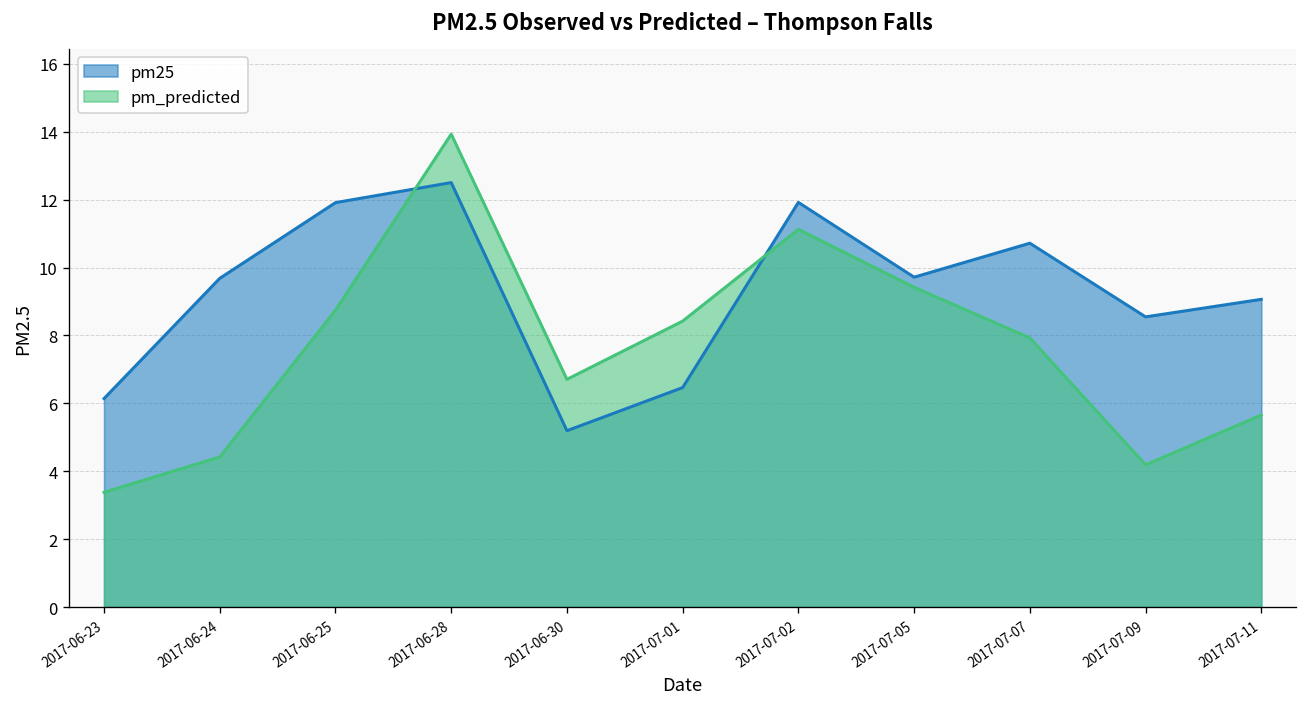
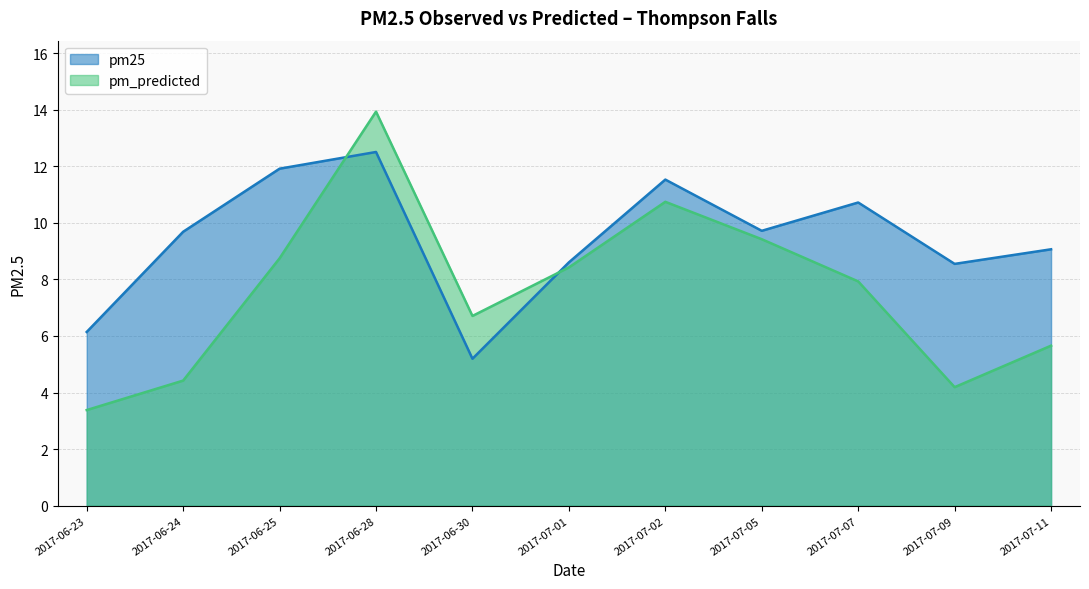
pm25, 2017-07-01: 6.5 -> 8.6
pm25, 2017-07-02: 11.9 -> 11.5
pm_predicted, 2017-07-02: 11.1 -> 10.7
